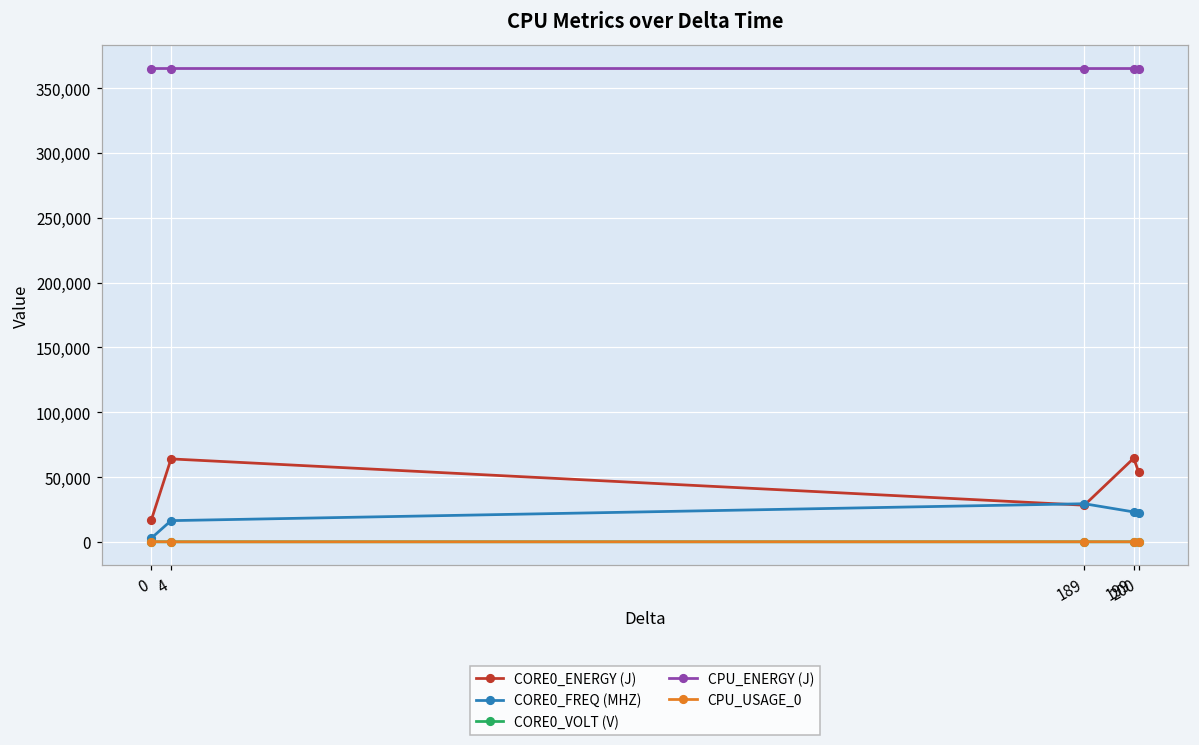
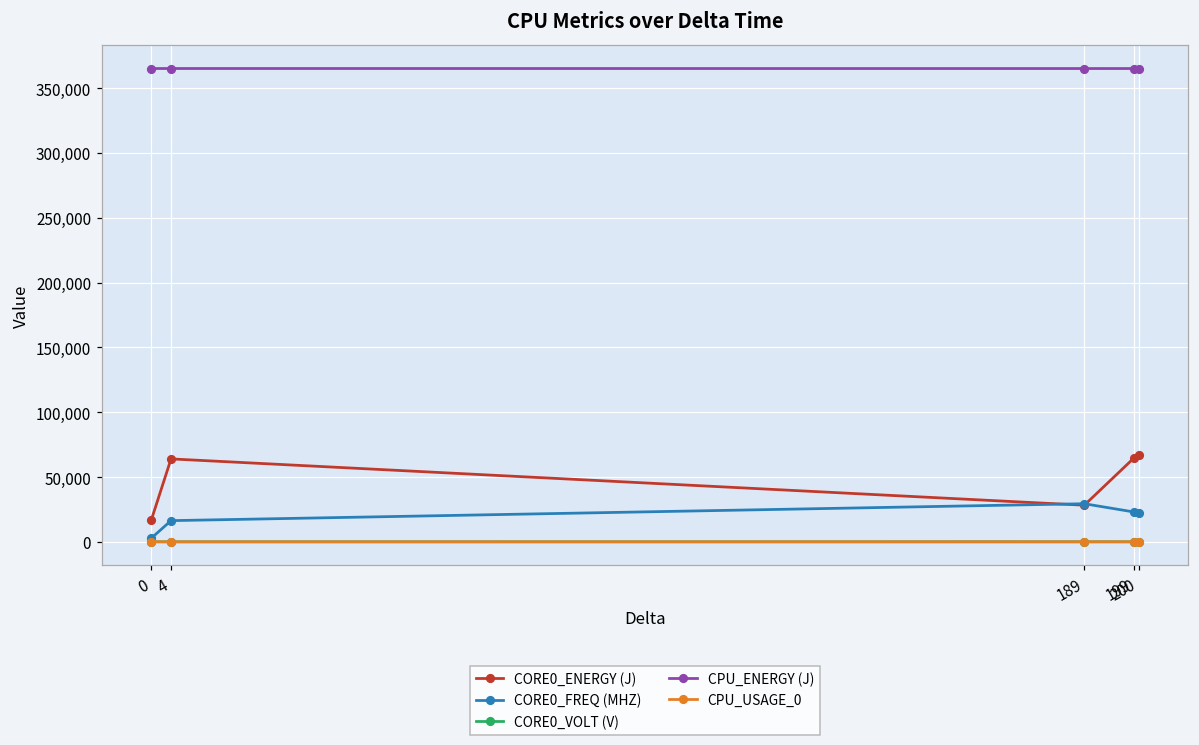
CORE0_ENERGY (J), 200: 54,000 -> 67,000
